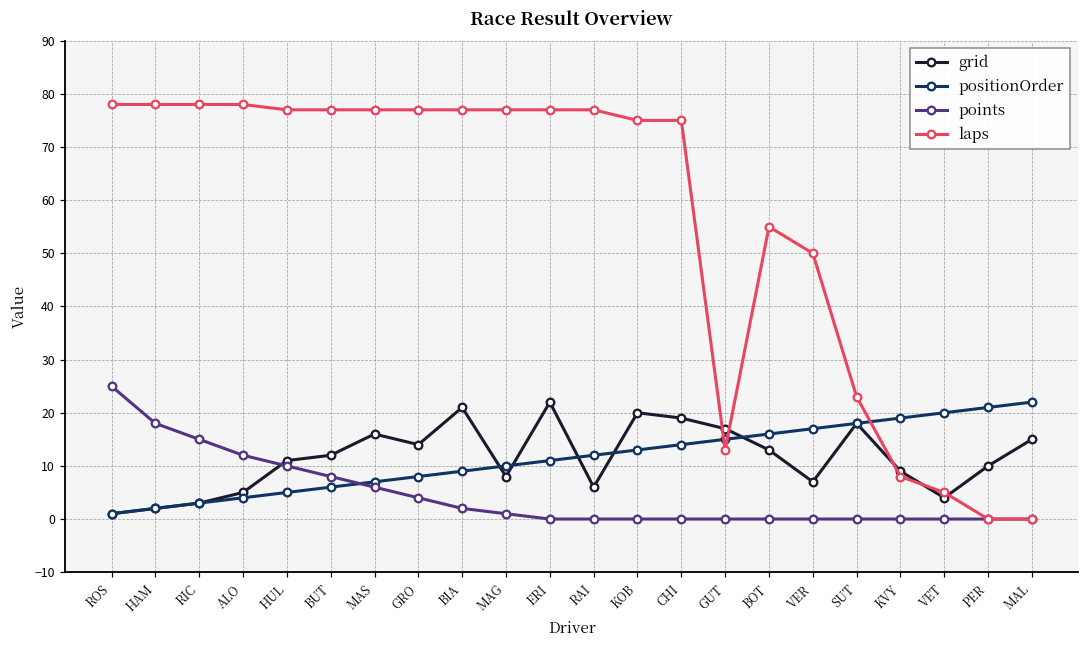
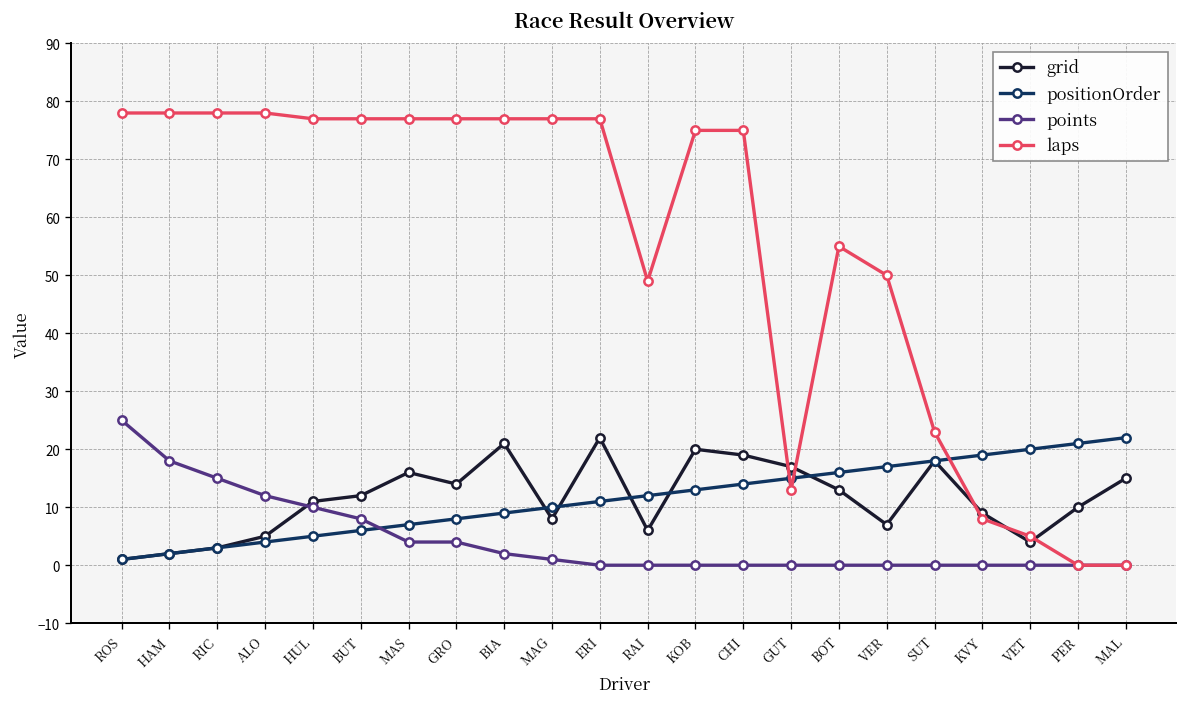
points, MAS: 6 -> 4
laps, RAI: 77 -> 49
